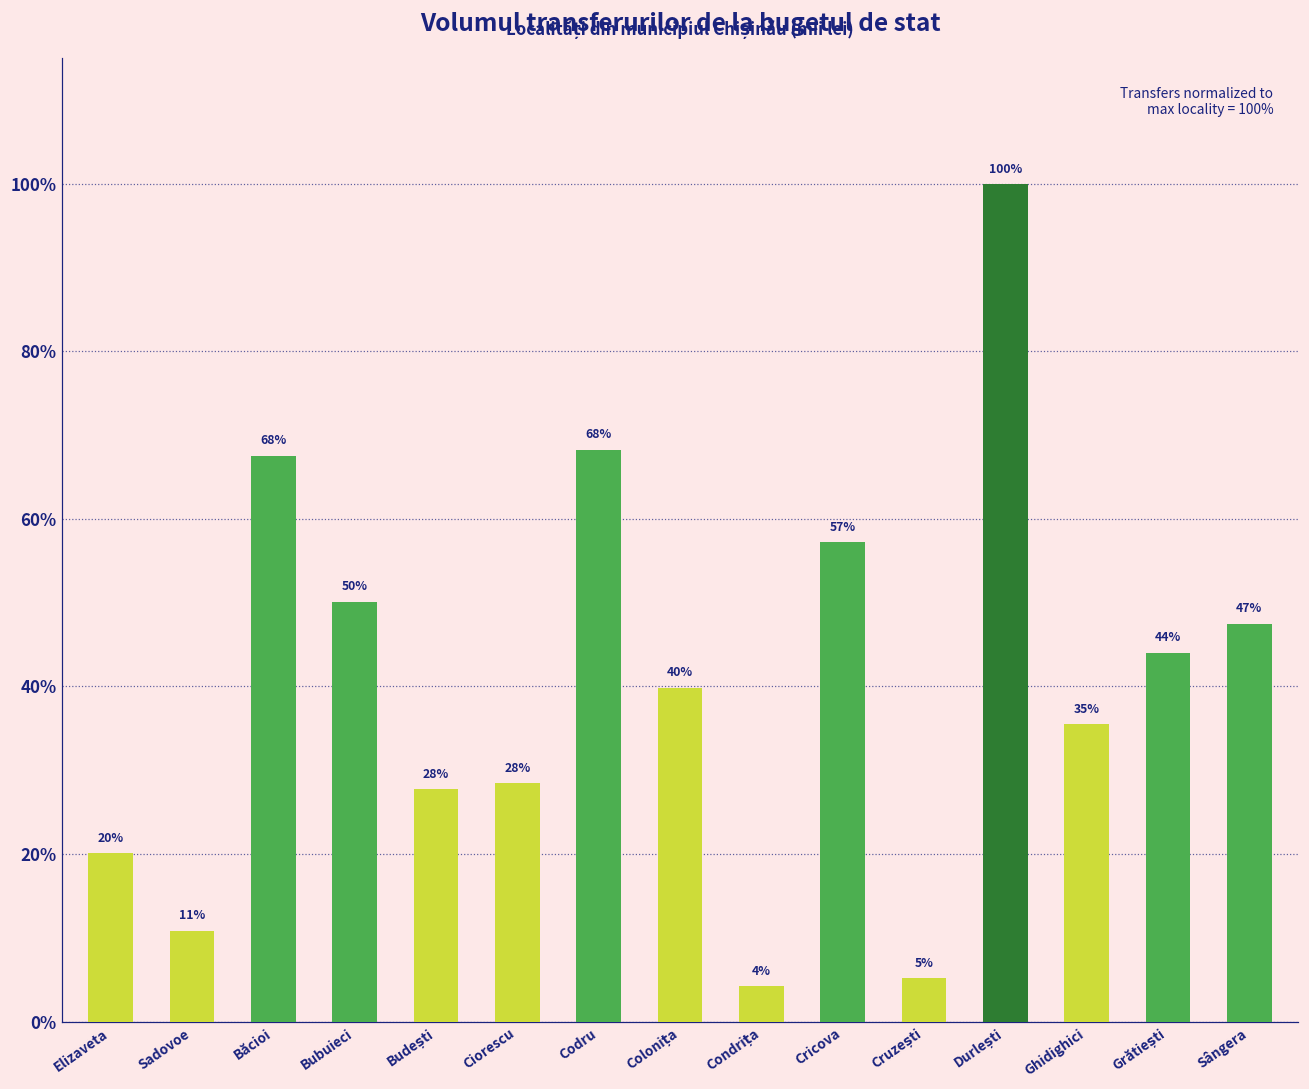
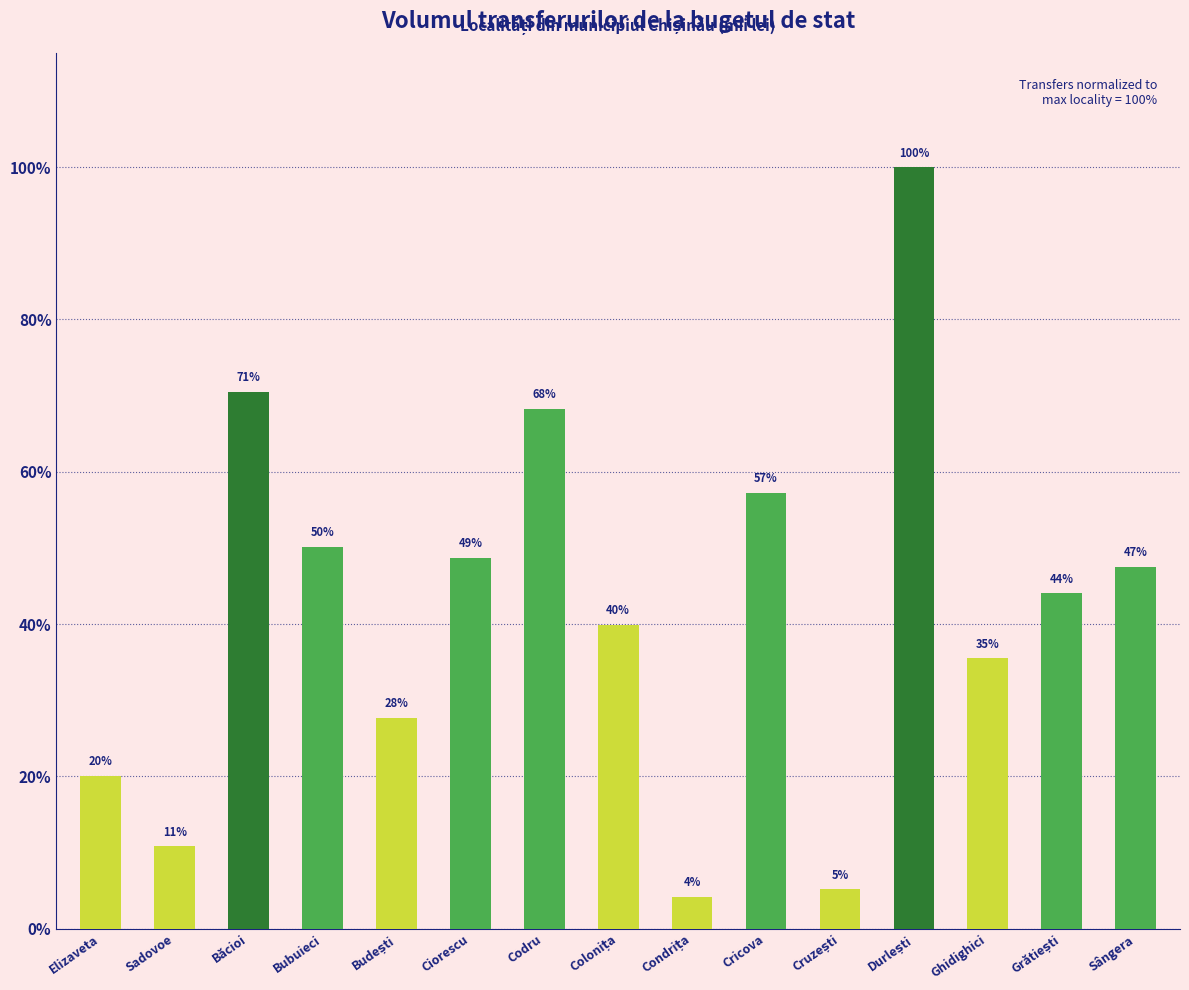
Băcioi: 68% -> 71%
Ciorescu: 28% -> 49%
